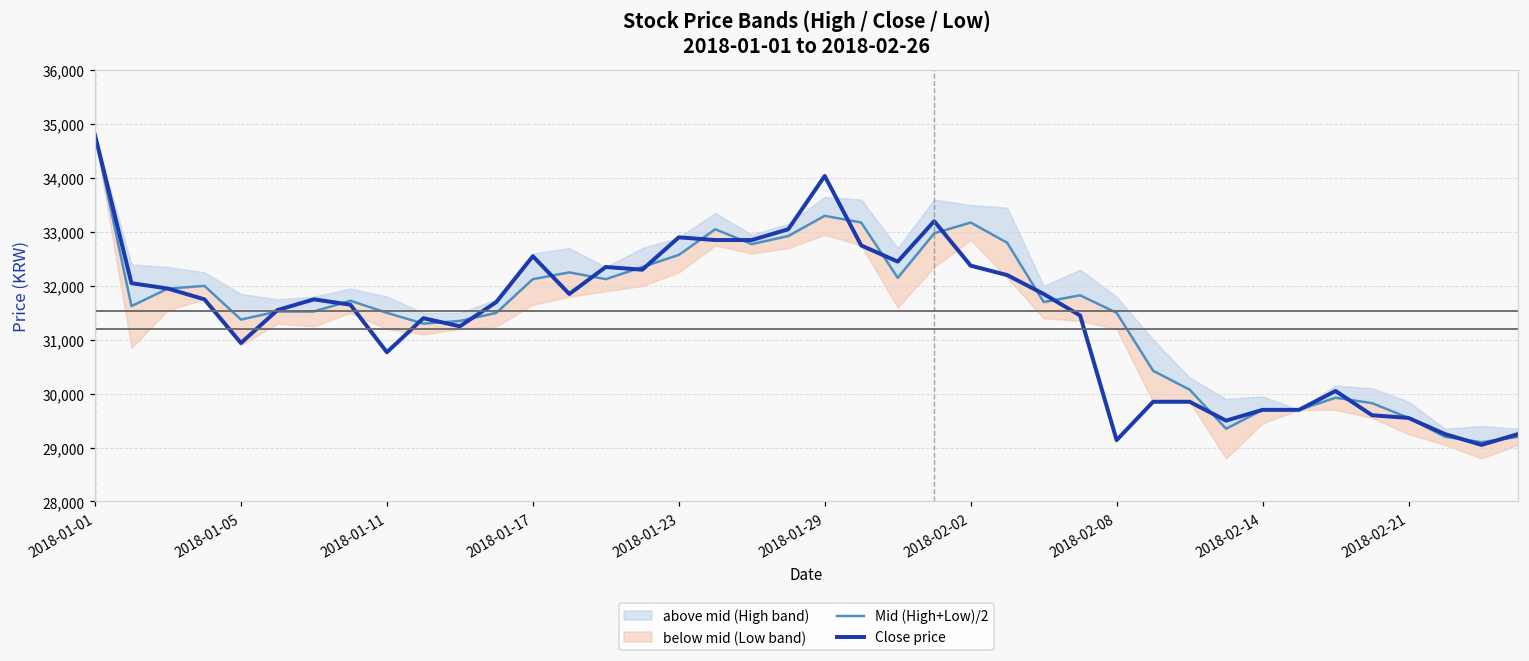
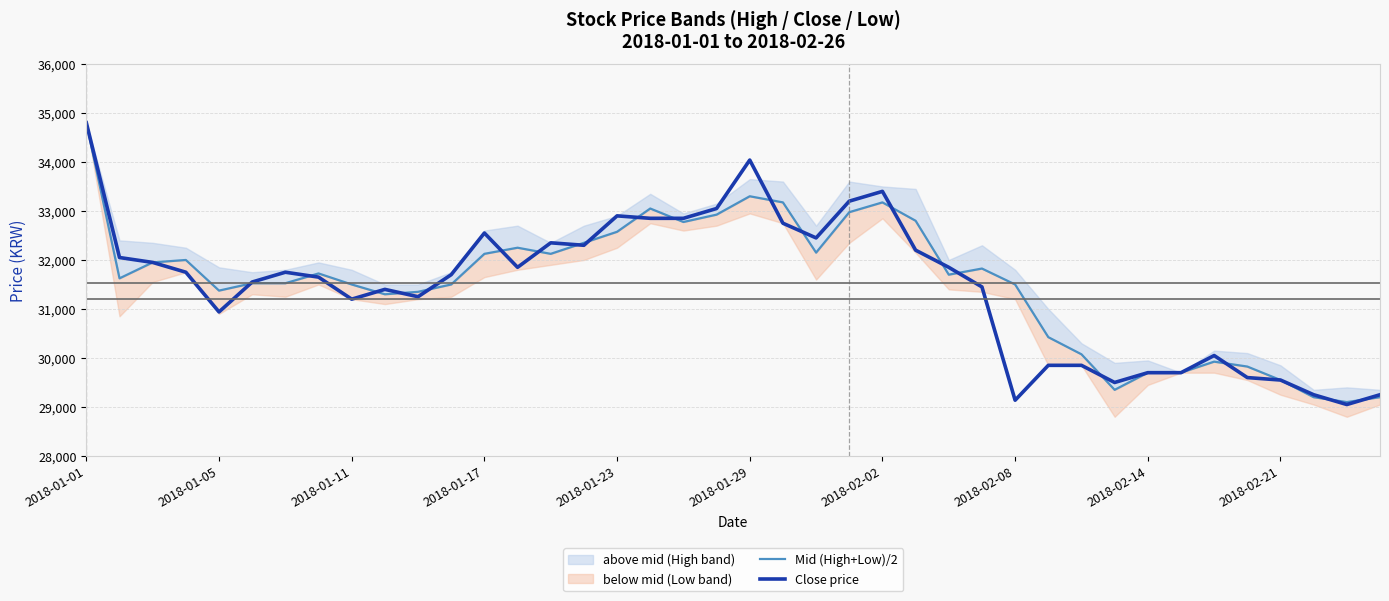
Close price, 2018-01-11: 30,800 -> 31,200
Close price, 2018-02-02: 32,400 -> 33,400
